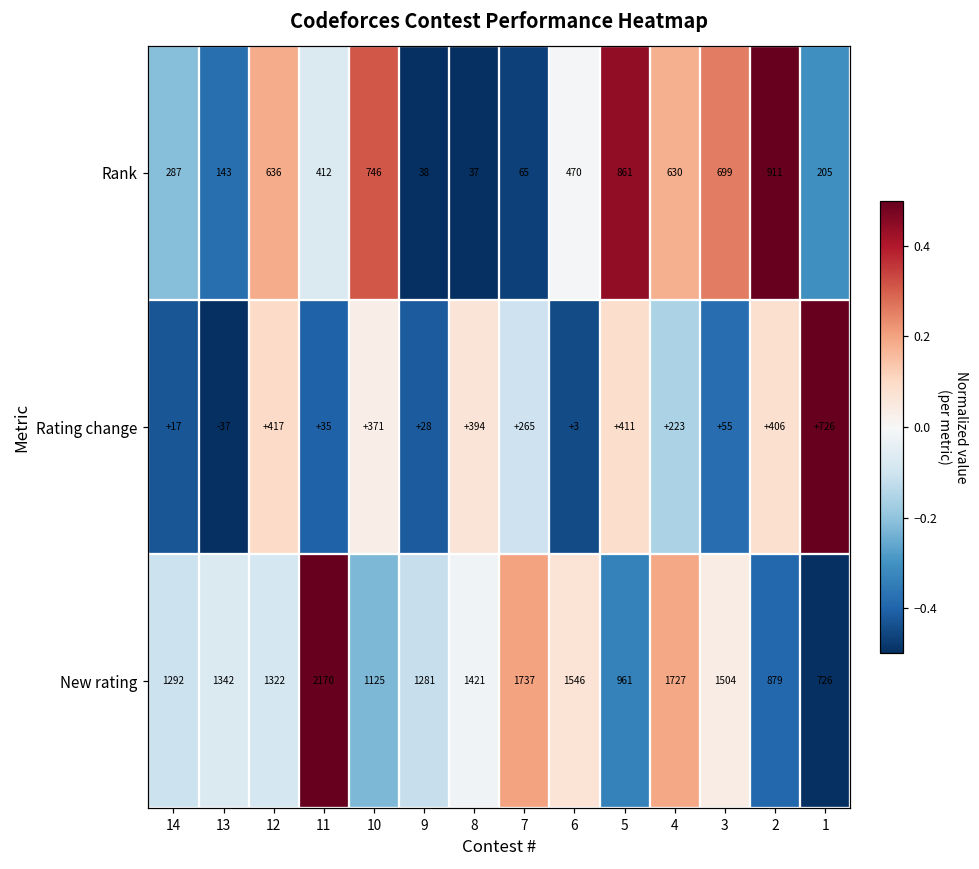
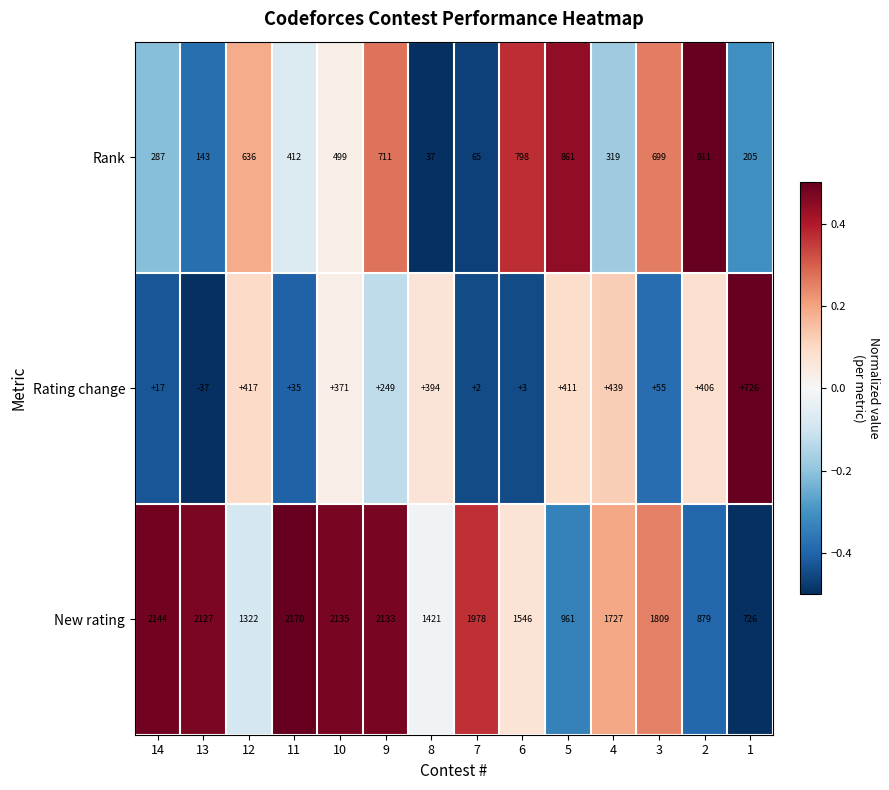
Rank, 10: 746 -> 499
Rank, 9: 38 -> 711
Rank, 6: 470 -> 798
Rank, 4: 630 -> 319
Rating change, 9: +28 -> +249
Rating change, 7: +265 -> +2
Rating change, 4: +223 -> +439
New rating, 14: 1292 -> 2144
New rating, 13: 1342 -> 2127
New rating, 10: 1125 -> 2135
New rating, 9: 1281 -> 2133
New rating, 7: 1737 -> 1978
New rating, 3: 1504 -> 1809
